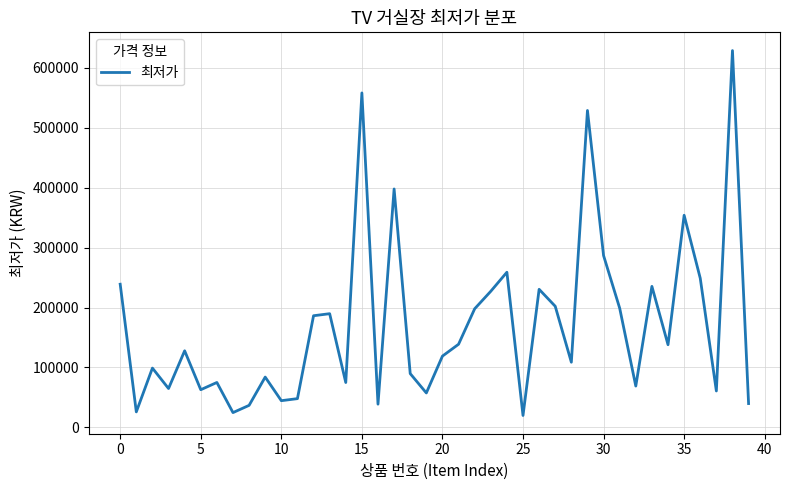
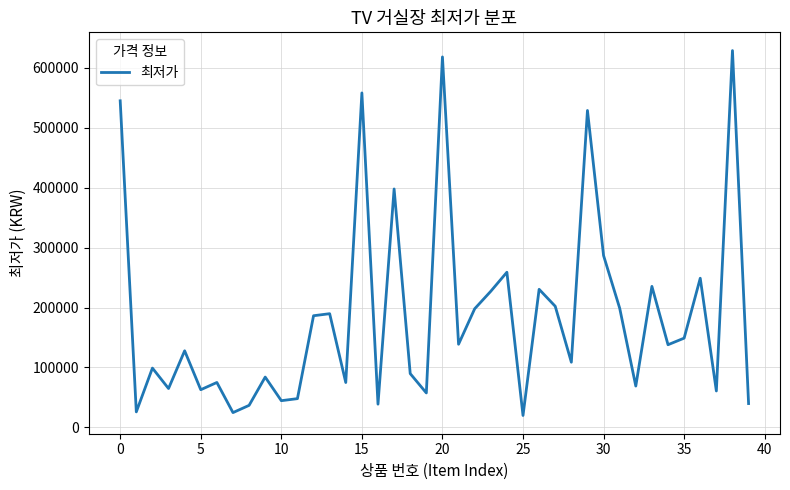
0: 240000 -> 550000
20: 120000 -> 620000
35: 350000 -> 150000
